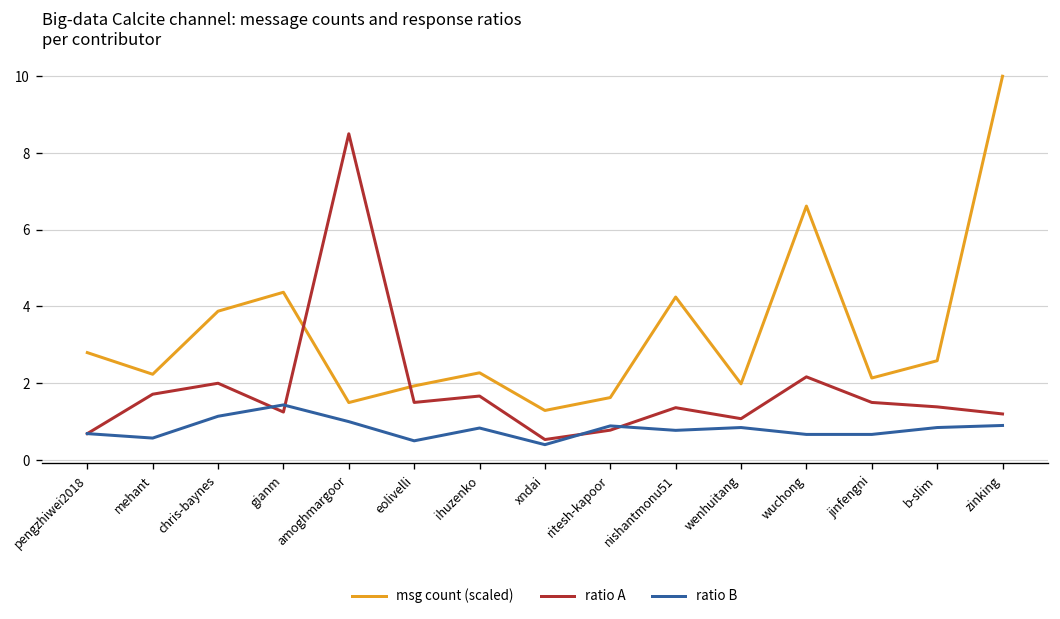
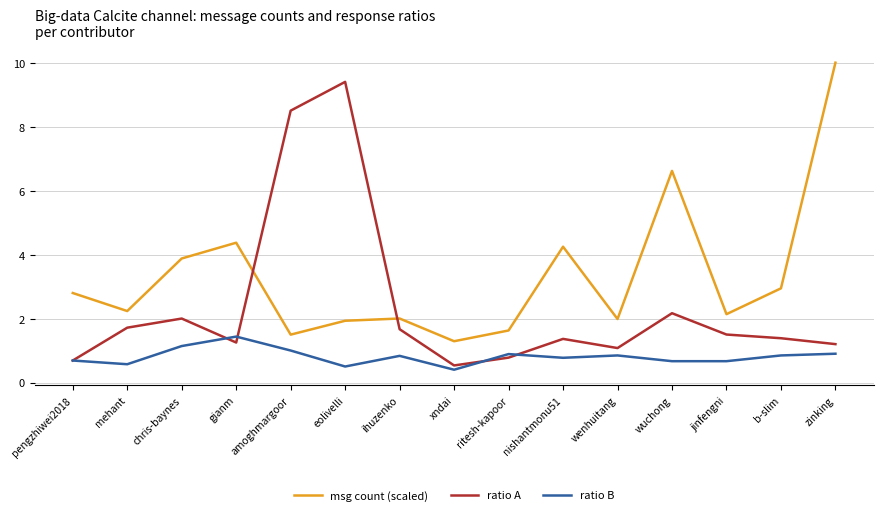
ratio A, eolivelli: 1.5 -> 9.4
msg count (scaled), ihuzenko: 2.3 -> 2.0
msg count (scaled), b-slim: 2.6 -> 2.9
